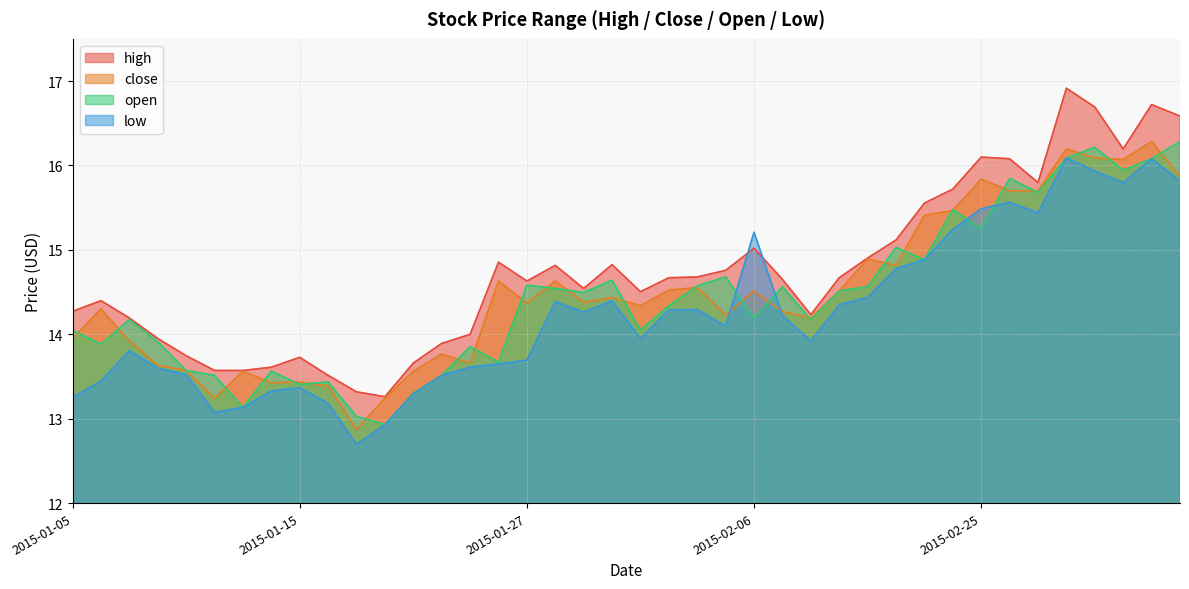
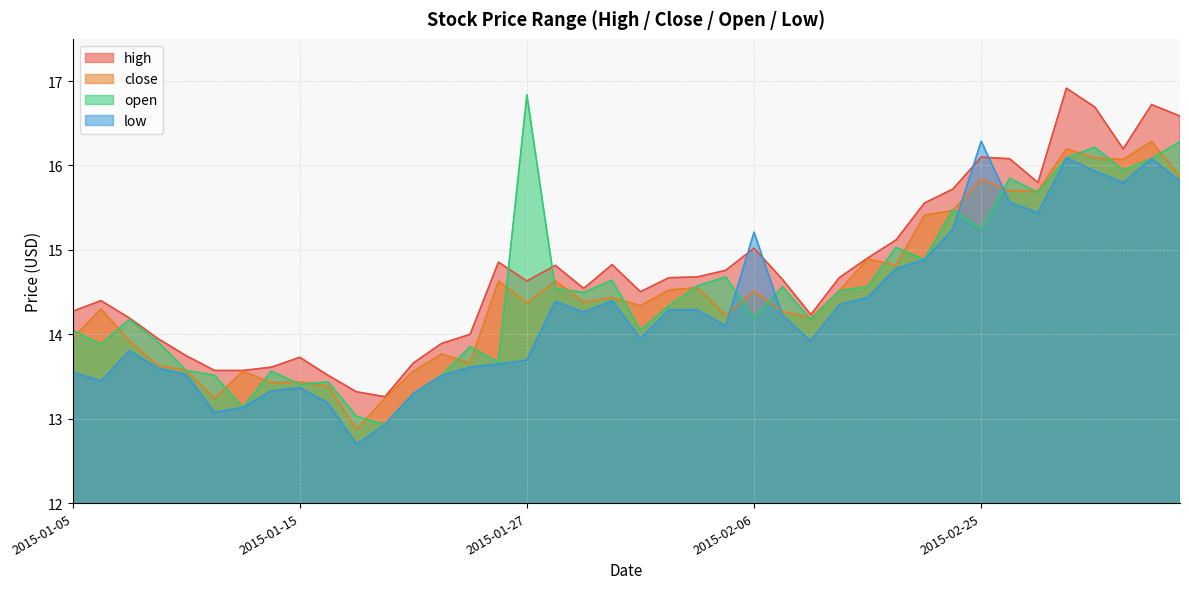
low, 2015-01-05: 13.3 -> 13.6
open, 2015-01-27: 14.6 -> 16.8
low, 2015-02-25: 15.5 -> 16.3
